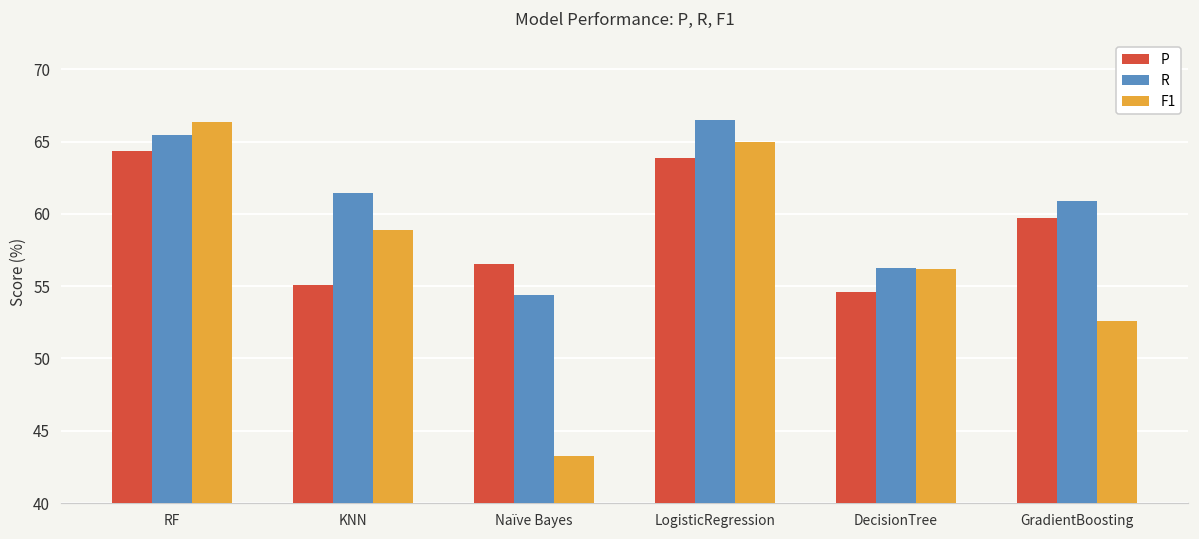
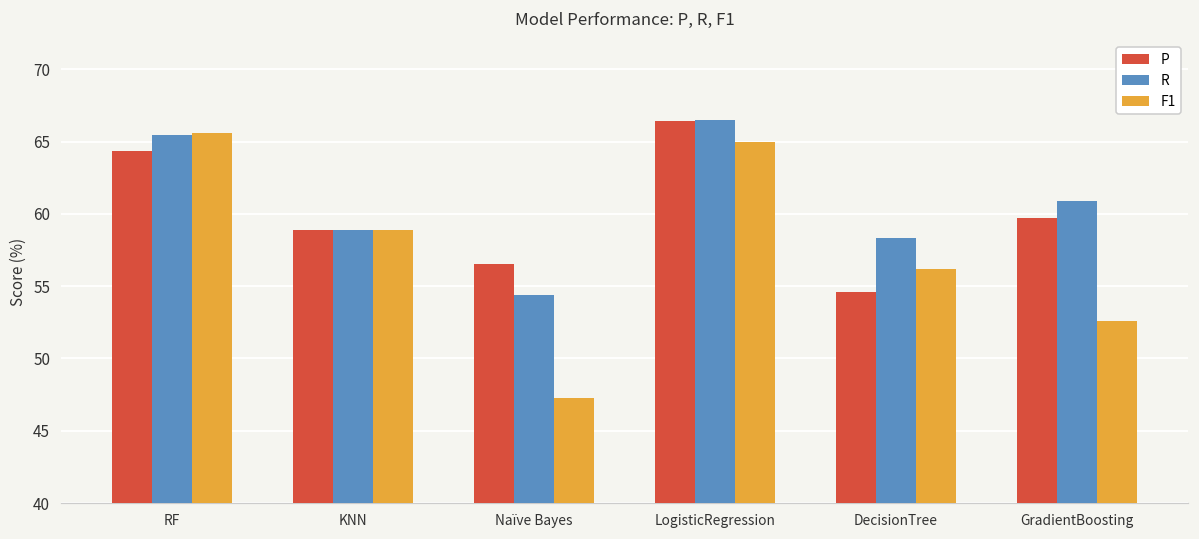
F1, RF: 66.4 -> 65.6
P, KNN: 55.1 -> 58.9
R, KNN: 61.5 -> 58.9
F1, Naïve Bayes: 43.2 -> 47.3
P, LogisticRegression: 63.9 -> 66.4
R, DecisionTree: 56.2 -> 58.3
